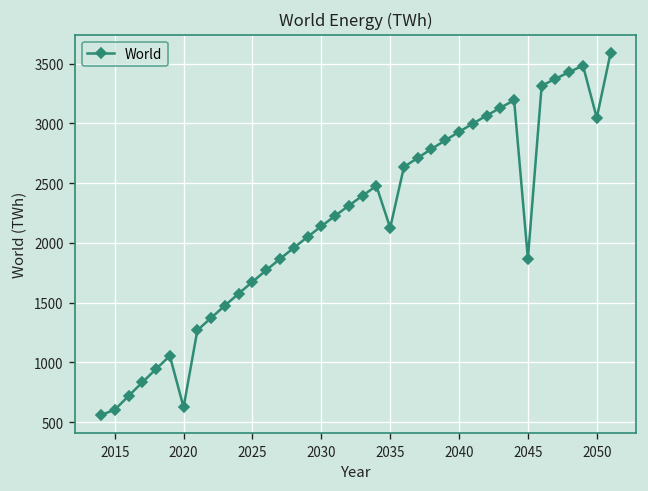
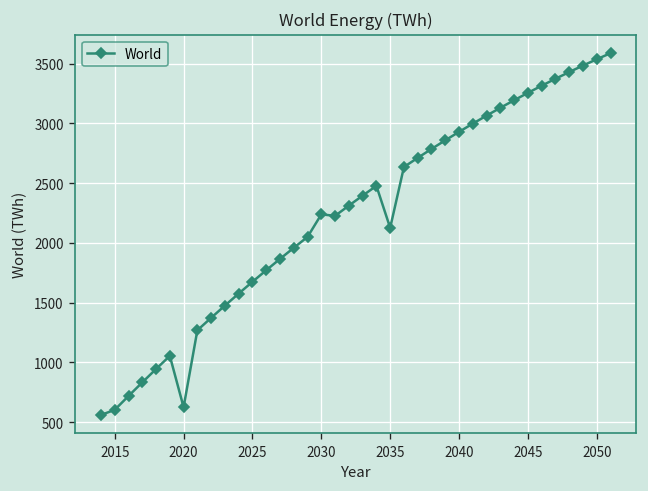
2030: 2100 -> 2200
2045: 1900 -> 3300
2050: 3000 -> 3500
